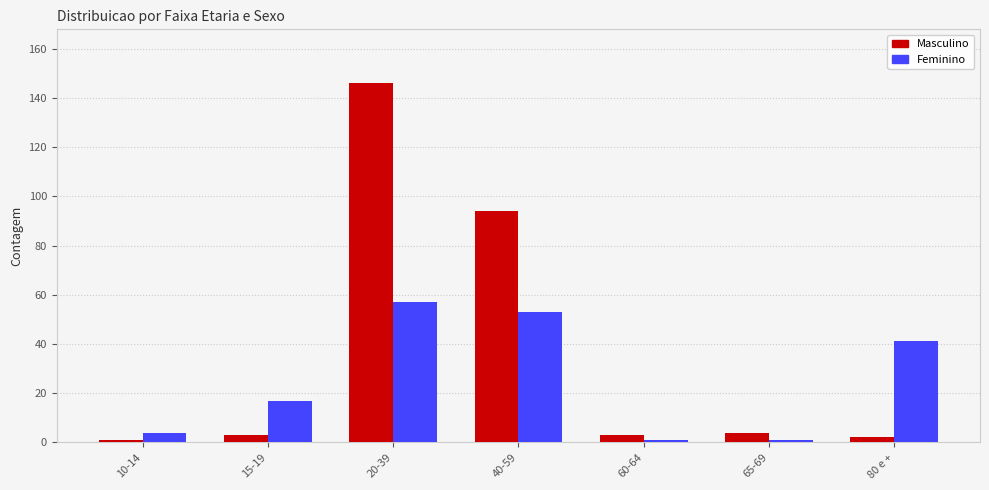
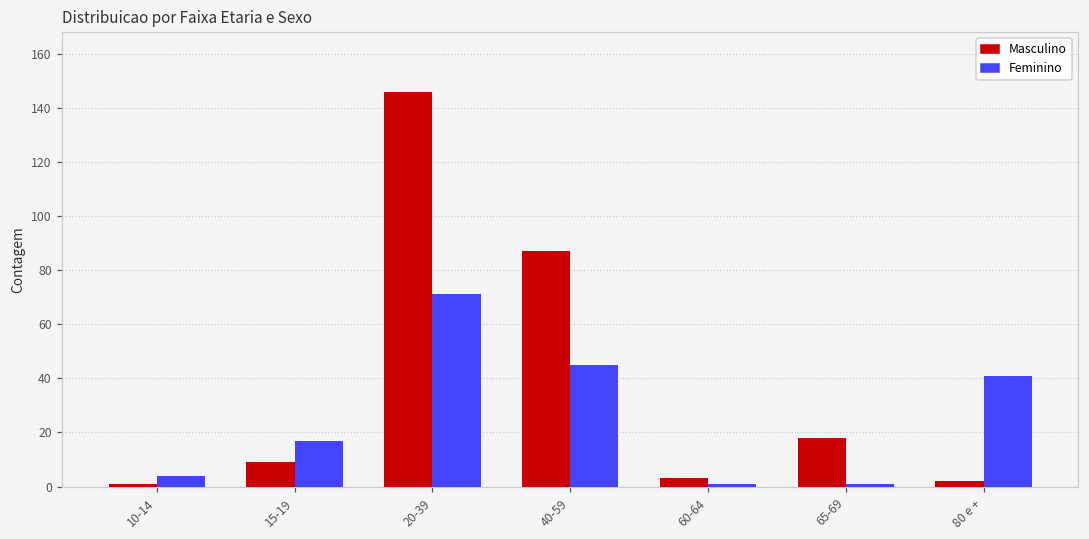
Masculino, 15-19: 3 -> 9
Feminino, 20-39: 57 -> 71
Masculino, 40-59: 94 -> 87
Feminino, 40-59: 53 -> 45
Masculino, 65-69: 4 -> 18
